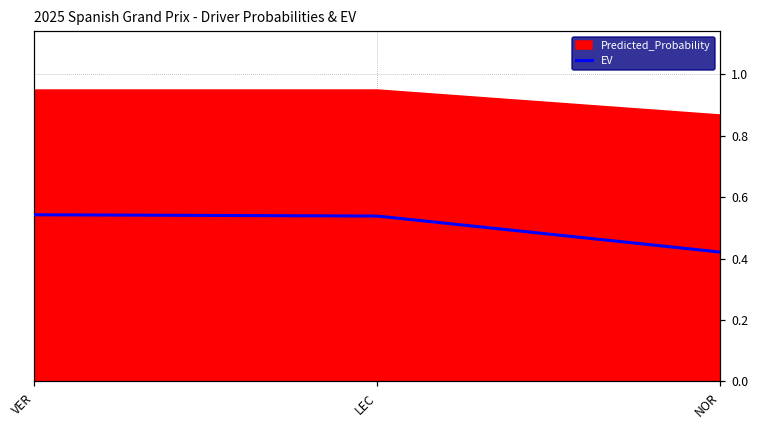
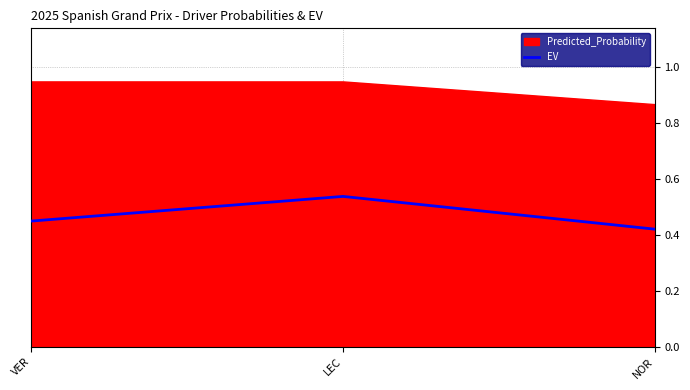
EV, VER: 0.54 -> 0.45
